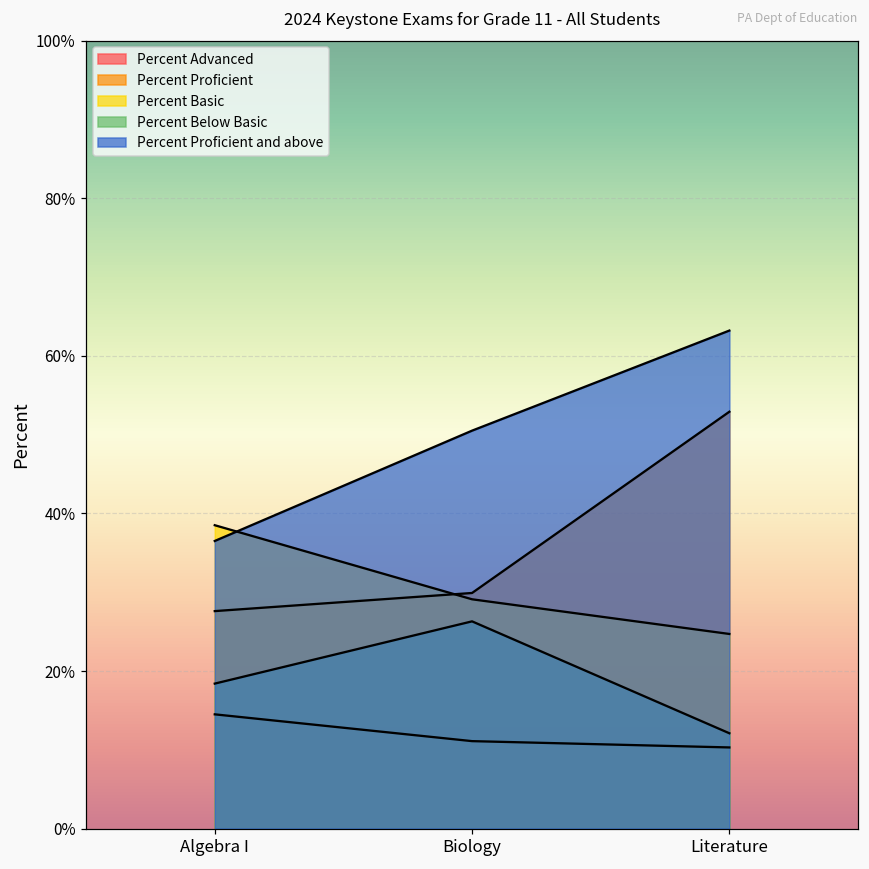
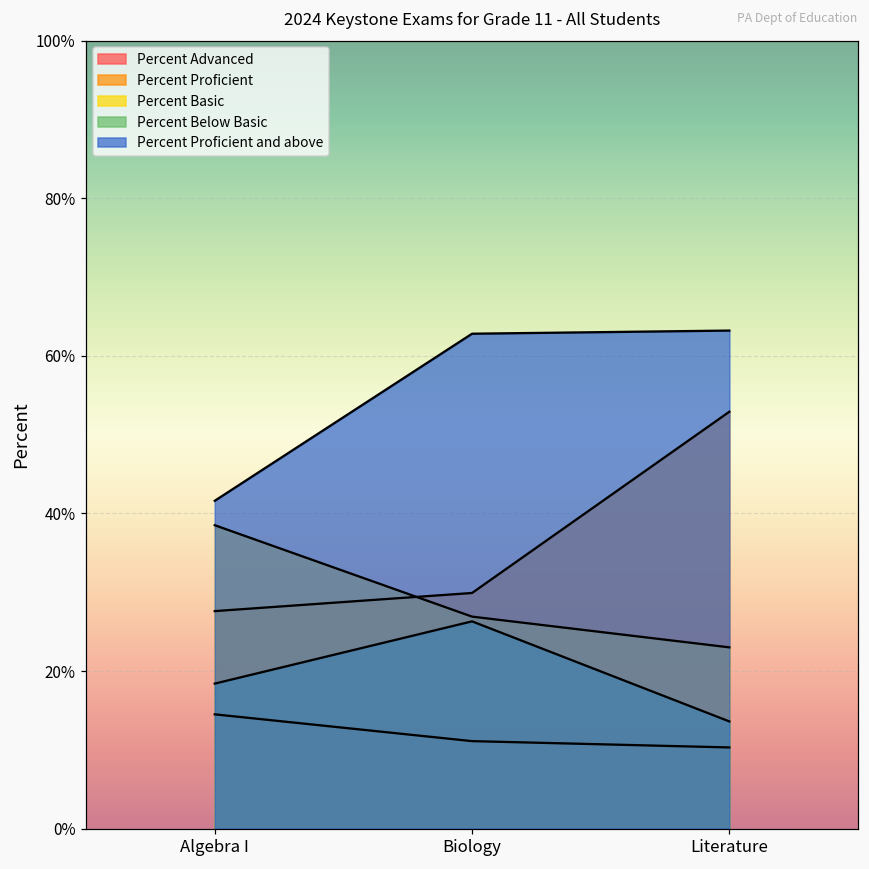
Percent Proficient and above, Algebra I: 37% -> 42%
Percent Basic, Biology: 29% -> 27%
Percent Proficient and above, Biology: 51% -> 63%
Percent Basic, Literature: 25% -> 23%
Percent Below Basic, Literature: 12% -> 14%
